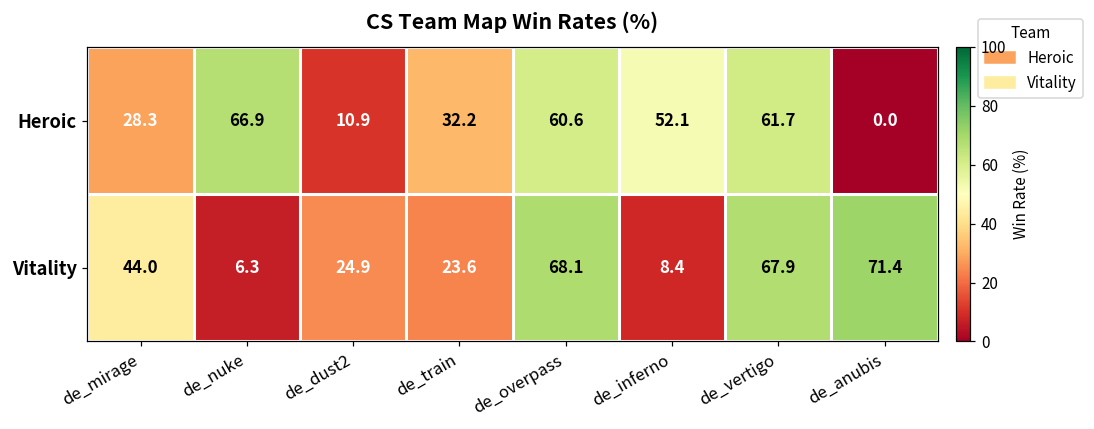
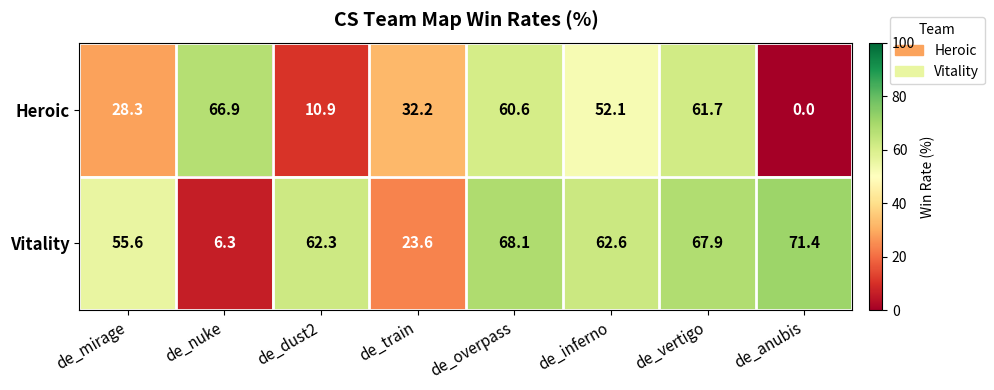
Vitality, de_mirage: 44.0 -> 55.6
Vitality, de_dust2: 24.9 -> 62.3
Vitality, de_inferno: 8.4 -> 62.6
